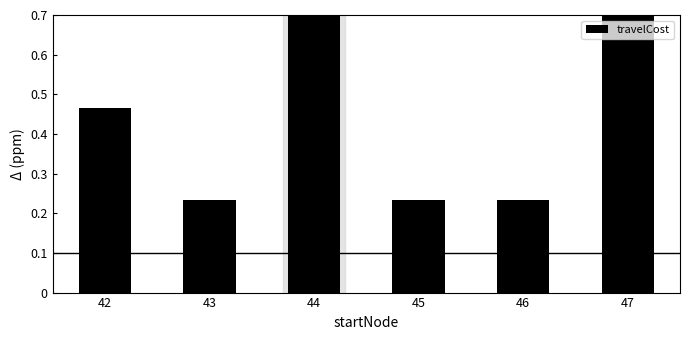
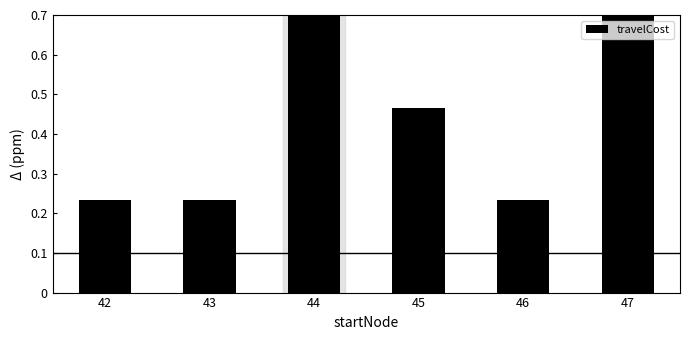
42: 0.47 -> 0.23
45: 0.23 -> 0.47
